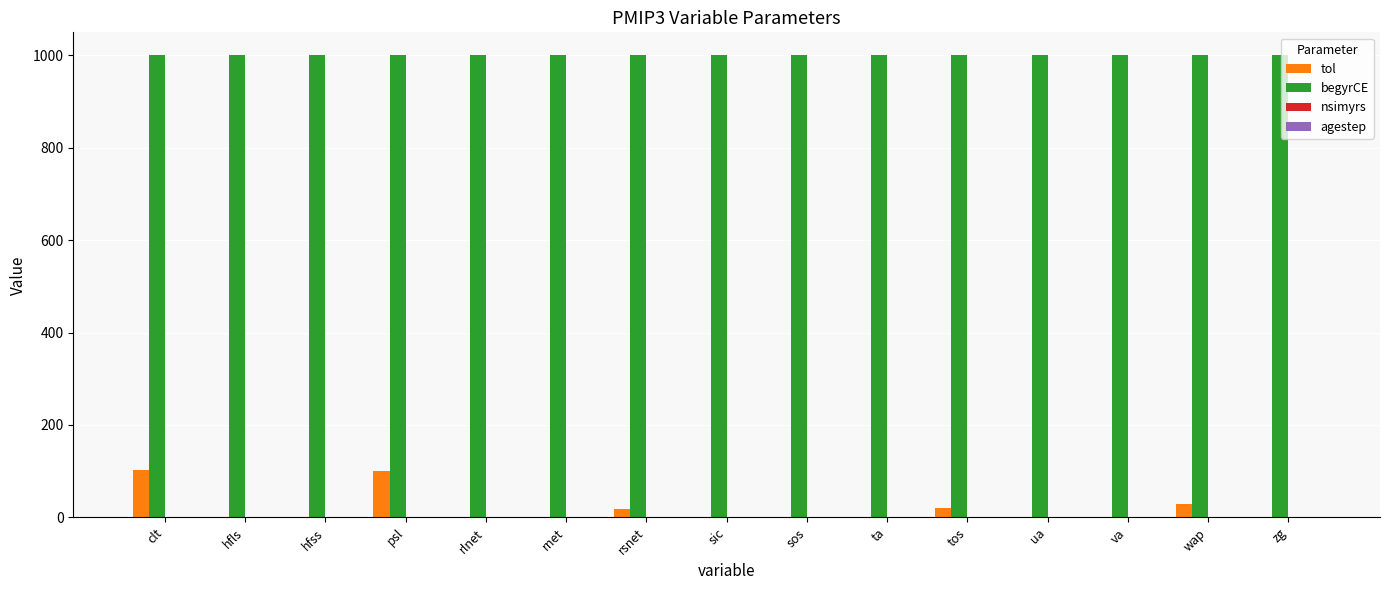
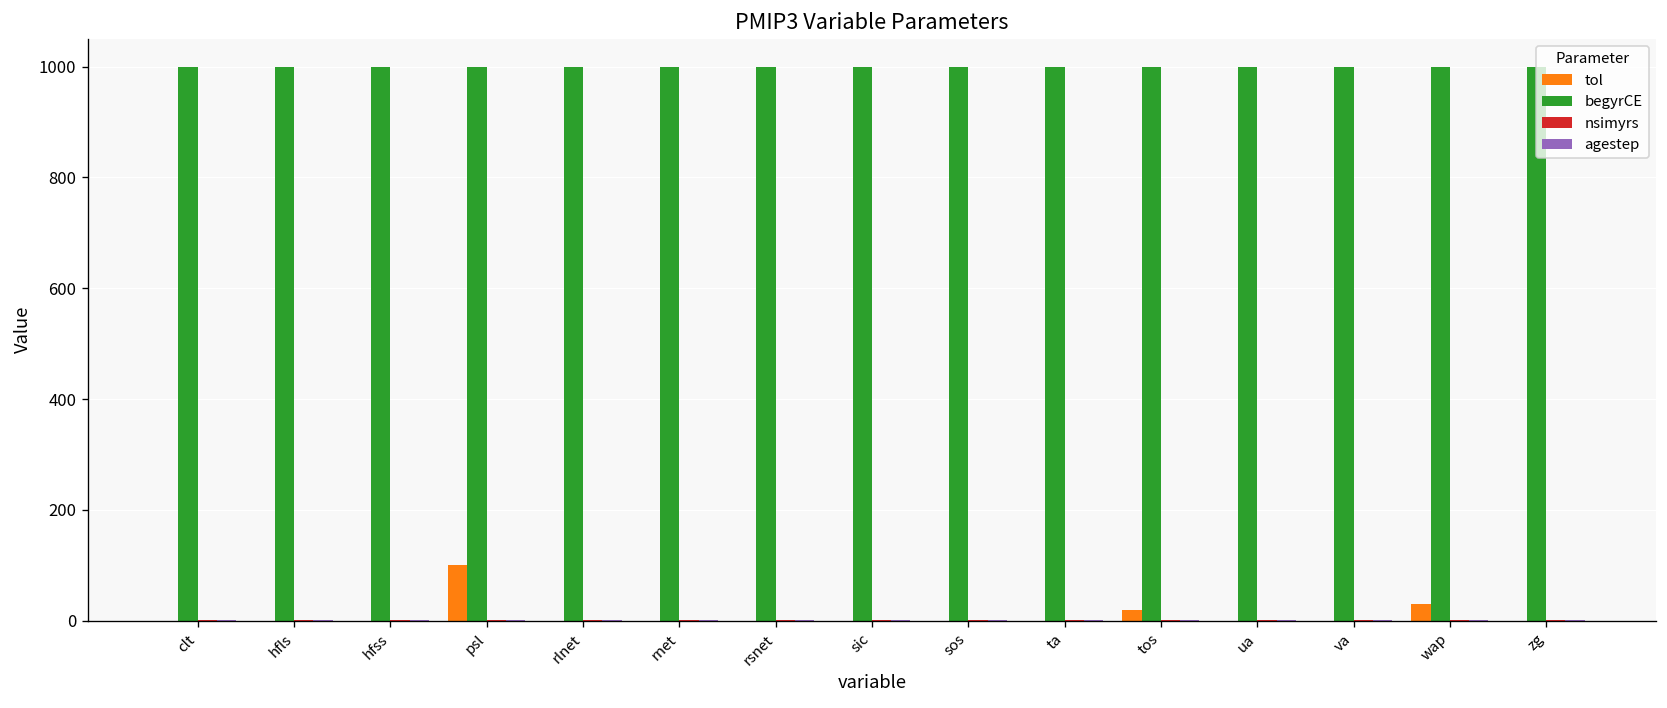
tol, clt: 100 -> 0
tol, rsnet: 20 -> 0
